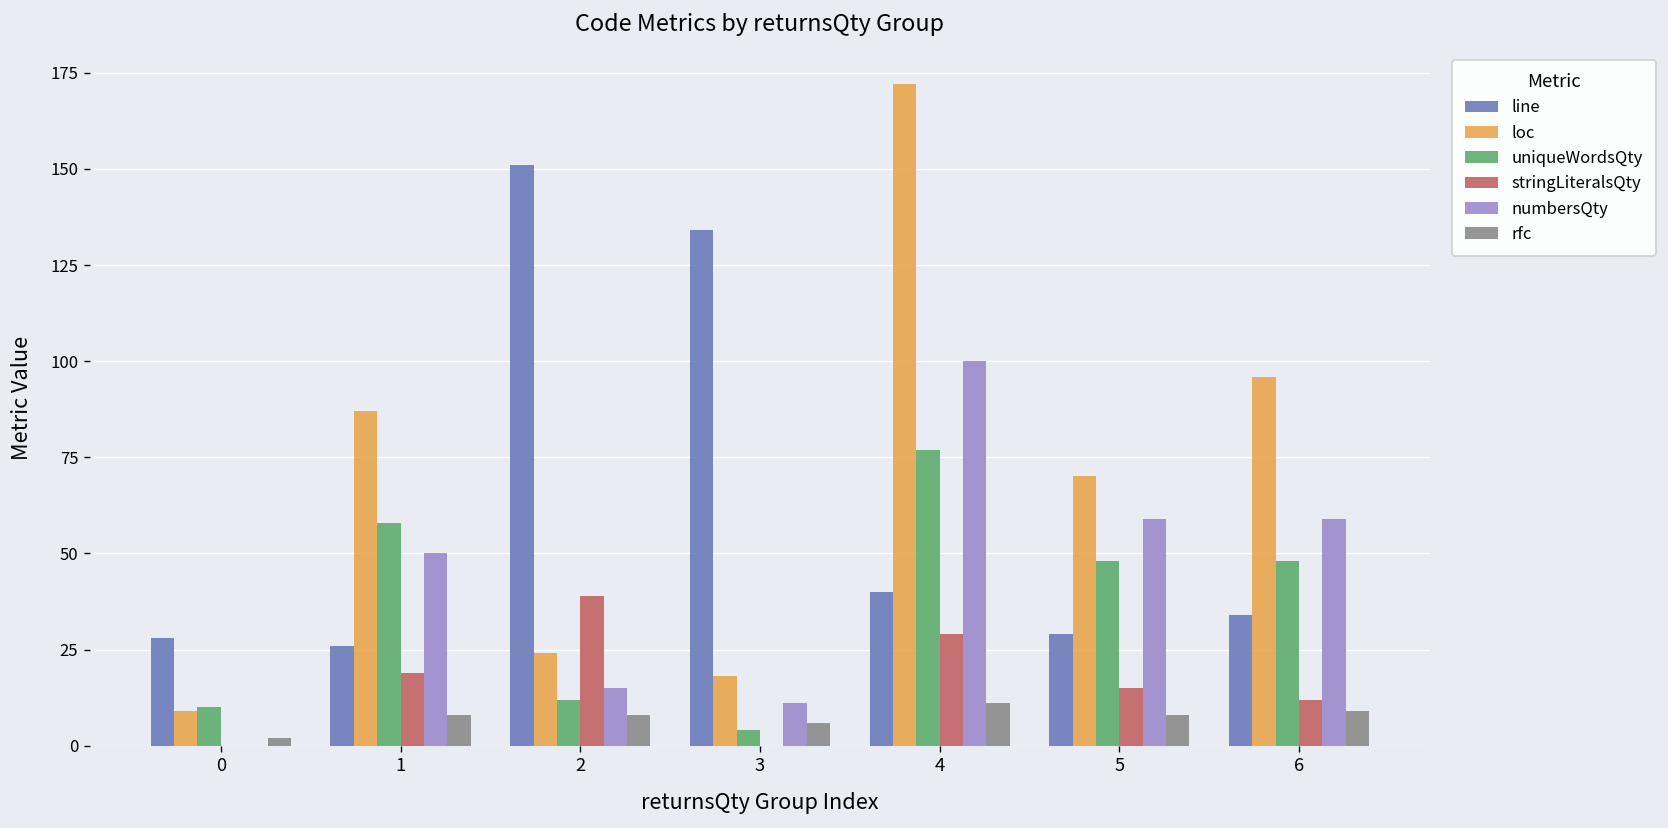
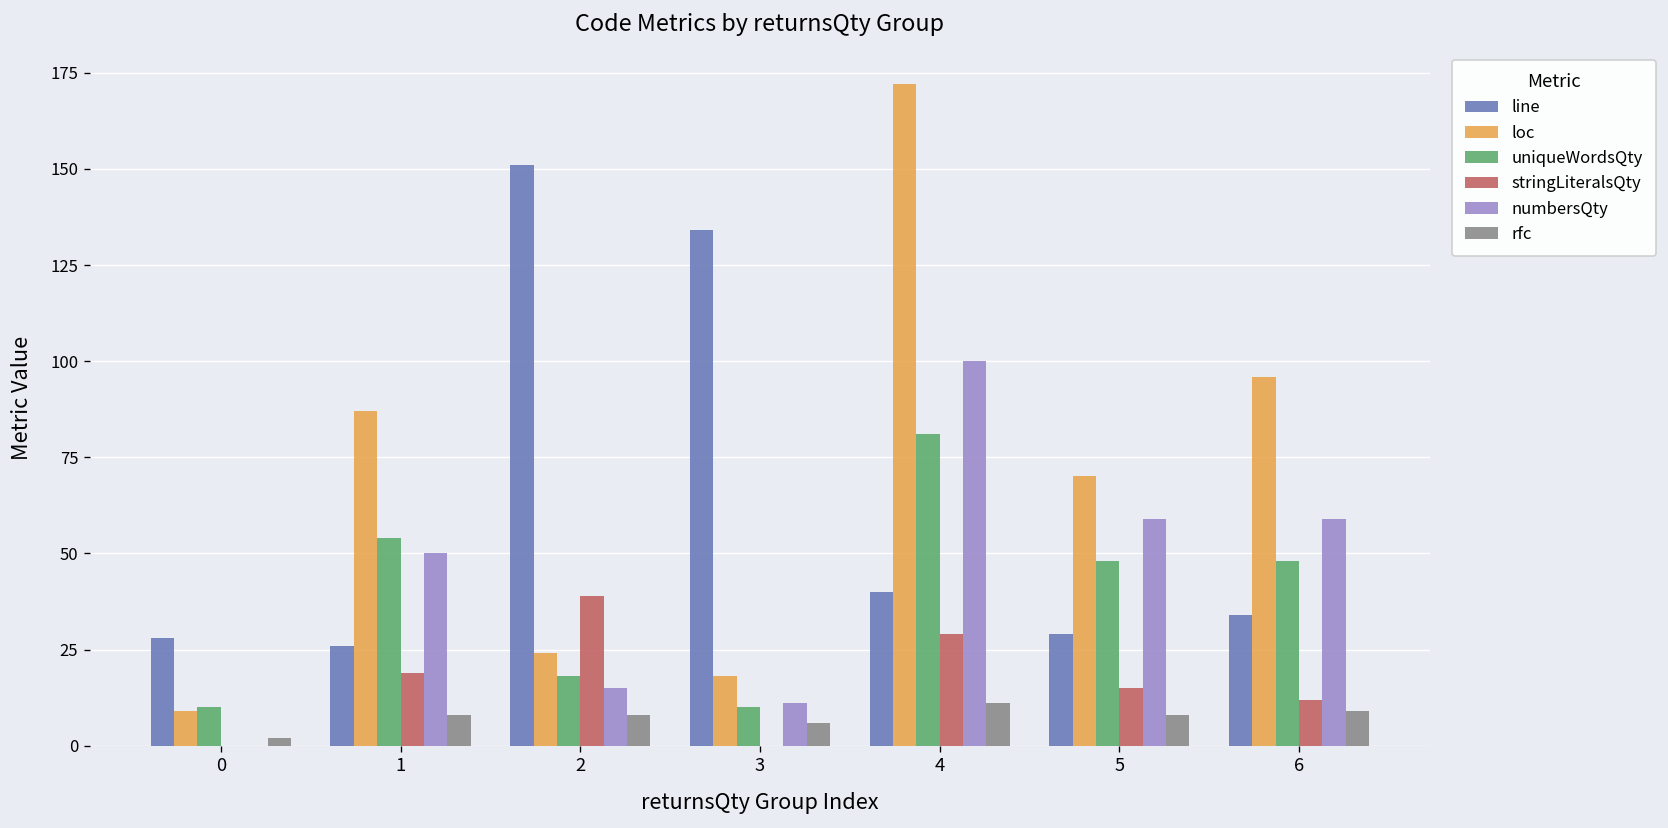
uniqueWordsQty, 1: 58 -> 54
uniqueWordsQty, 2: 12 -> 18
uniqueWordsQty, 3: 4 -> 10
uniqueWordsQty, 4: 77 -> 81
